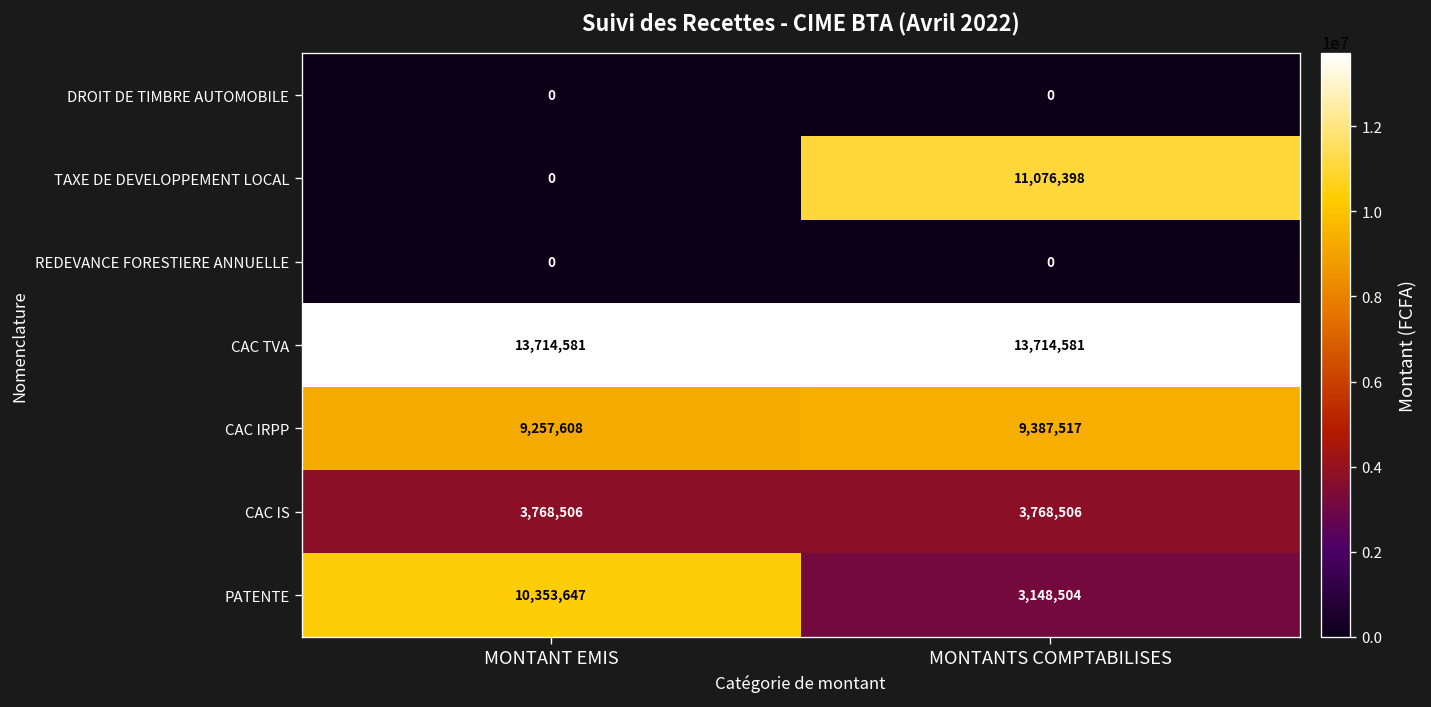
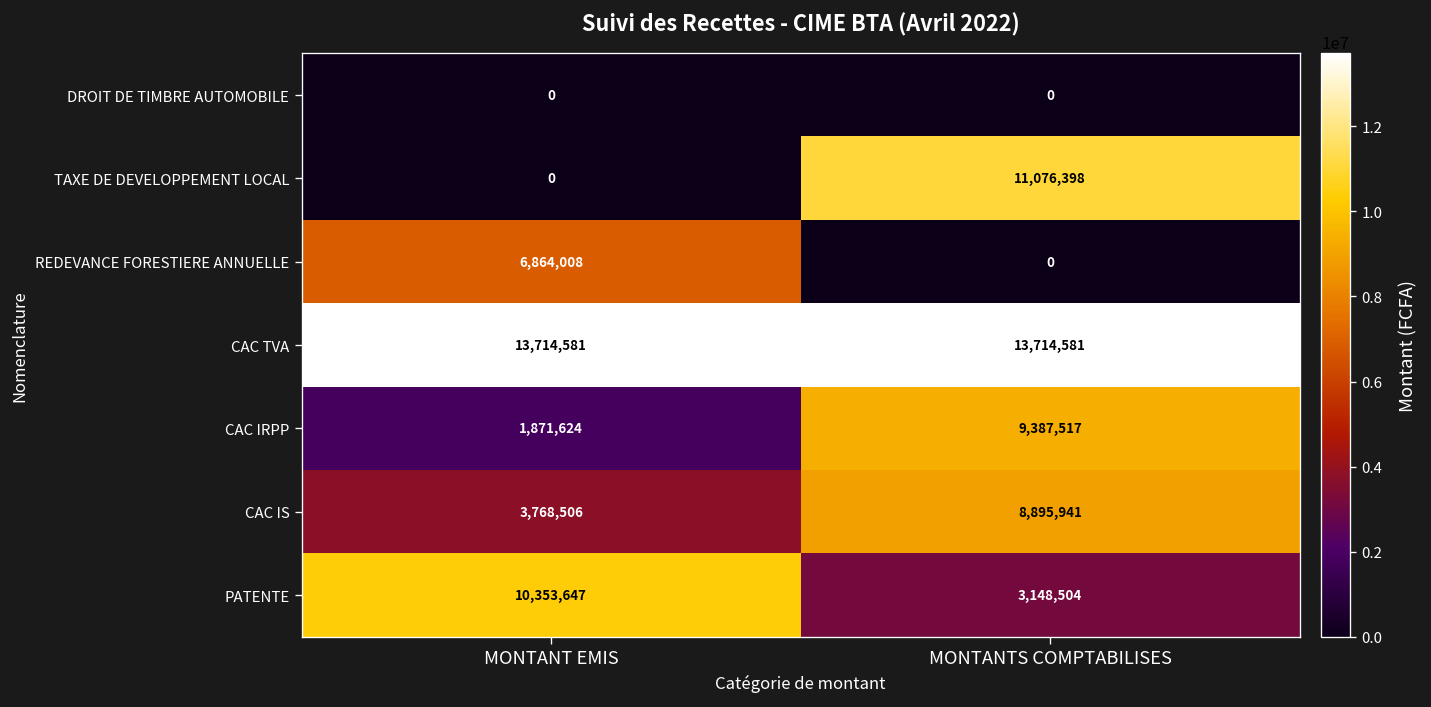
REDEVANCE FORESTIERE ANNUELLE, MONTANT EMIS: 0 -> 6,864,008
CAC IRPP, MONTANT EMIS: 9,257,608 -> 1,871,624
CAC IS, MONTANTS COMPTABILISES: 3,768,506 -> 8,895,941
